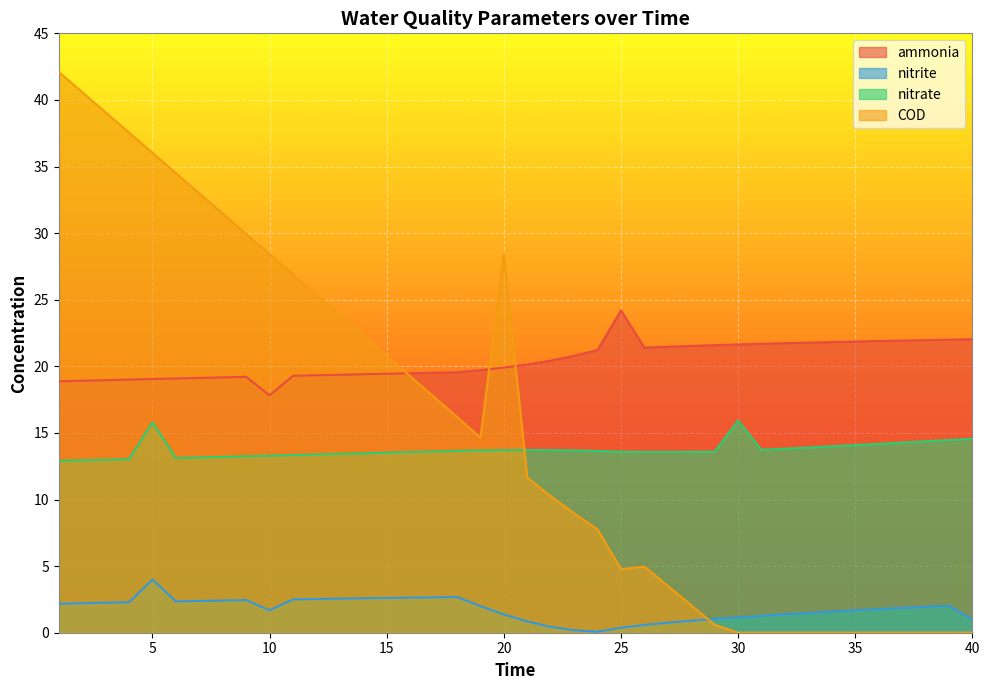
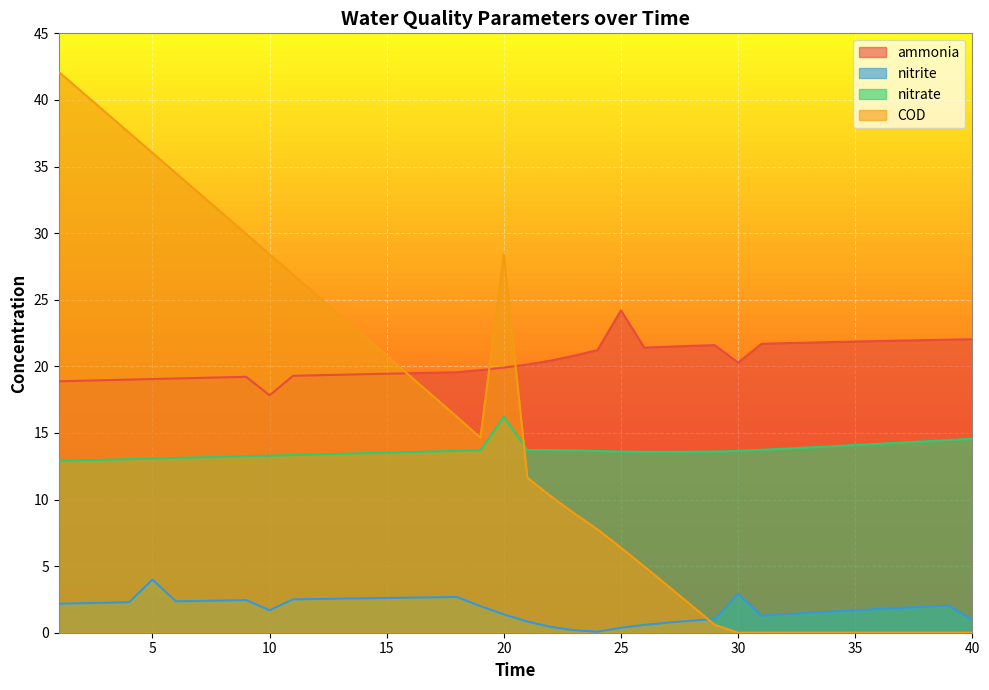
nitrate, 5: 15.8 -> 13.1
nitrate, 20: 13.7 -> 16.2
COD, 25: 4.8 -> 6.4
ammonia, 30: 21.6 -> 20.3
nitrite, 30: 1.2 -> 2.9
nitrate, 30: 15.9 -> 13.7
